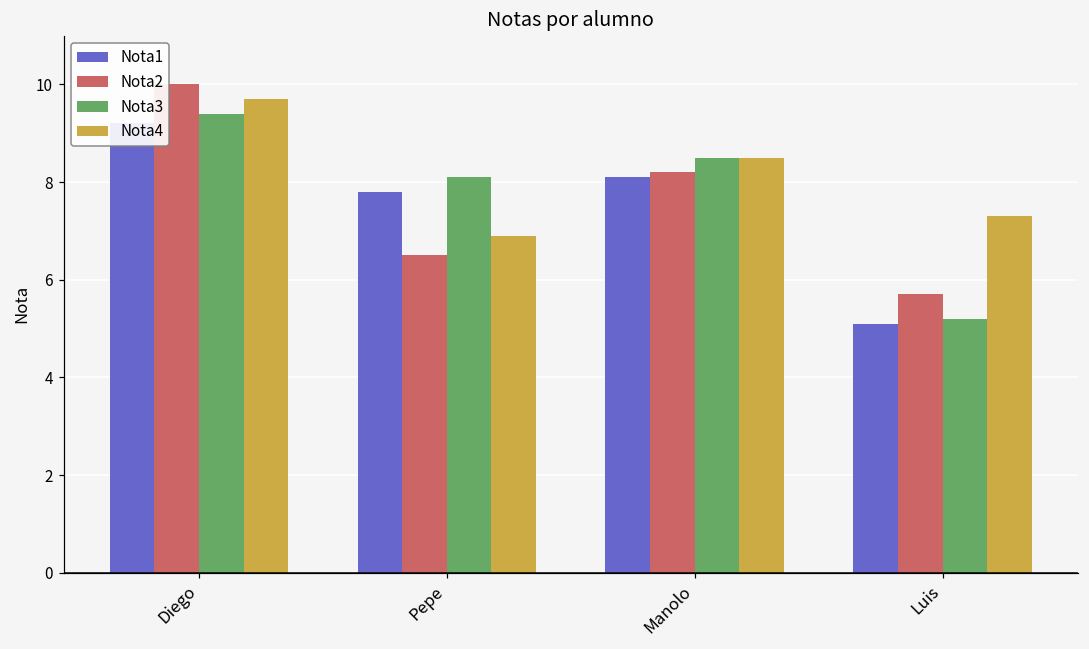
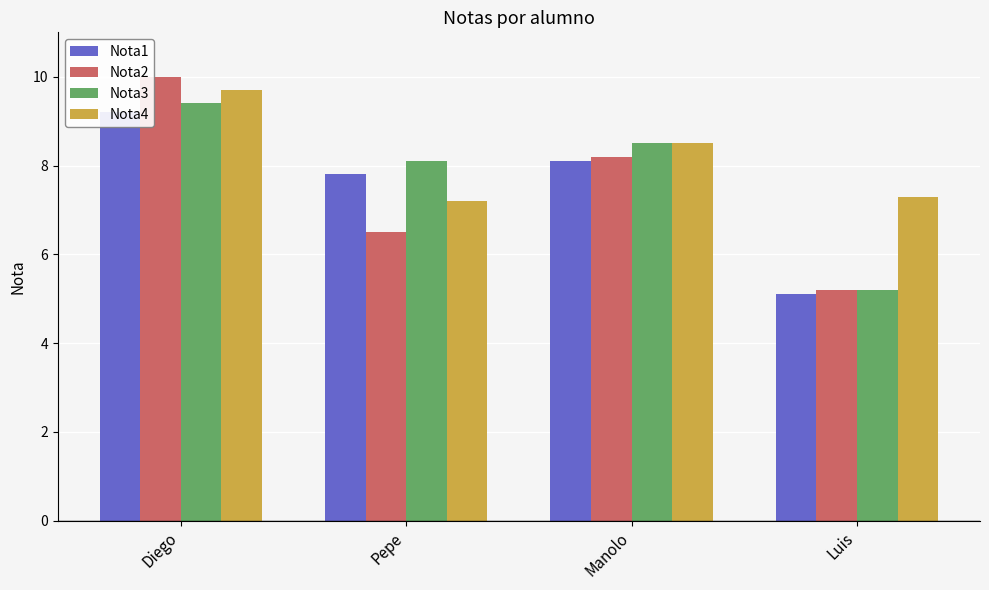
Nota4, Pepe: 6.9 -> 7.2
Nota2, Luis: 5.7 -> 5.2
